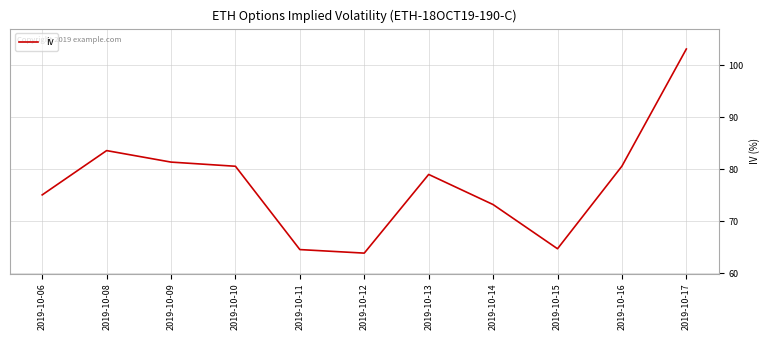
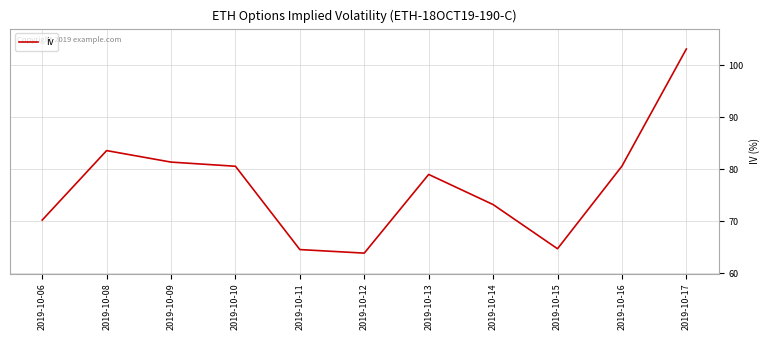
2019-10-06: 75 -> 70
